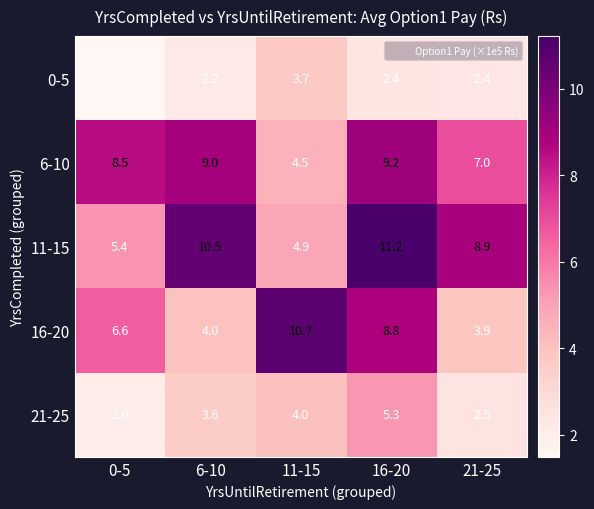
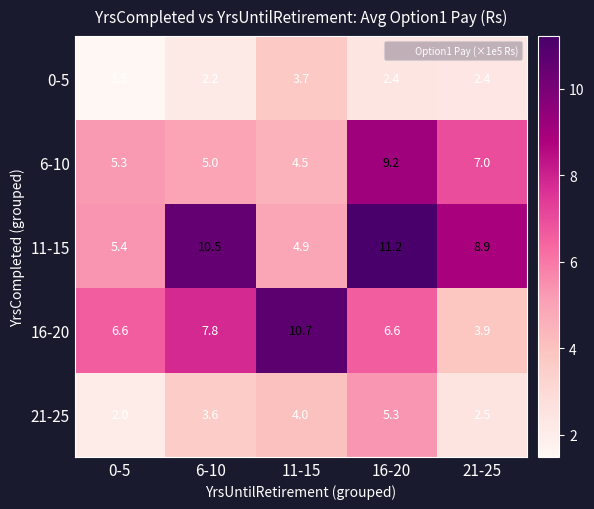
6-10, 0-5: 8.5 -> 5.3
6-10, 6-10: 9.0 -> 5.0
16-20, 6-10: 4.0 -> 7.8
16-20, 16-20: 8.8 -> 6.6
